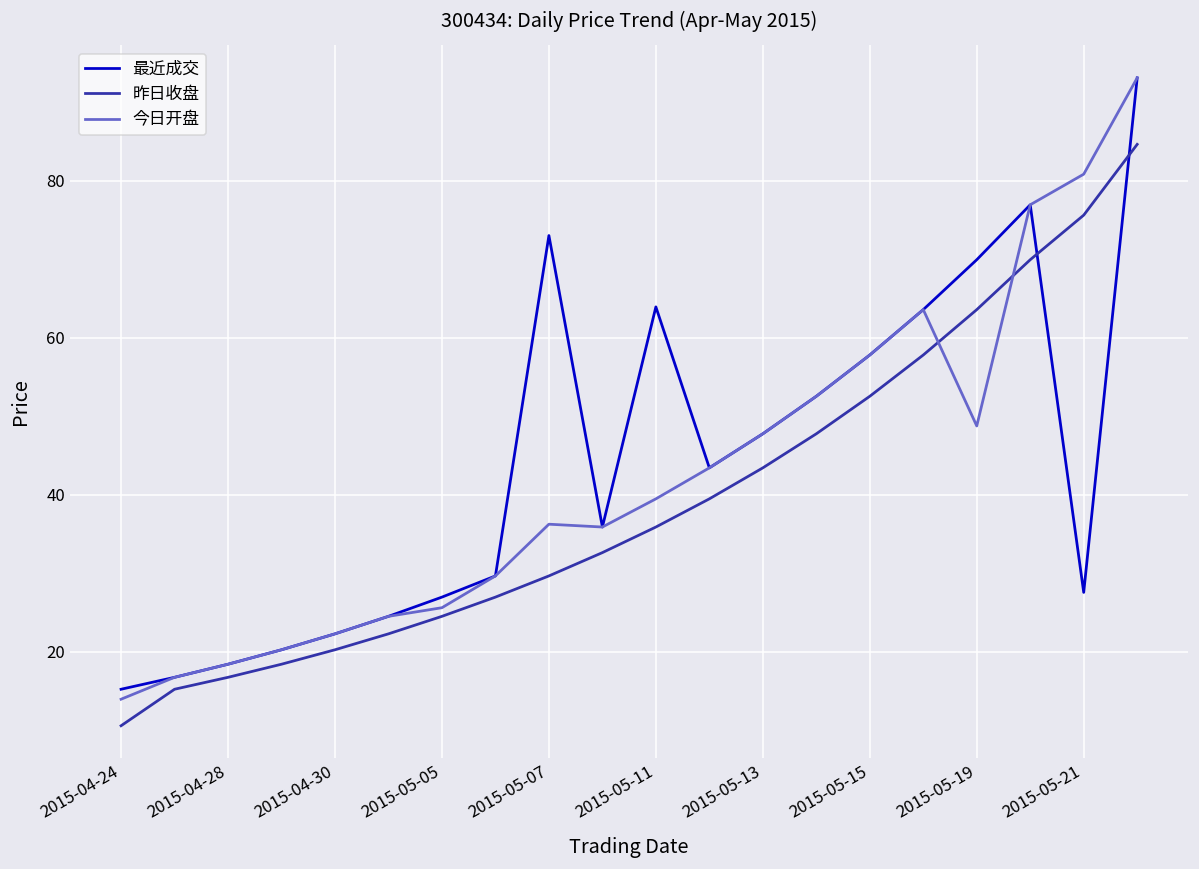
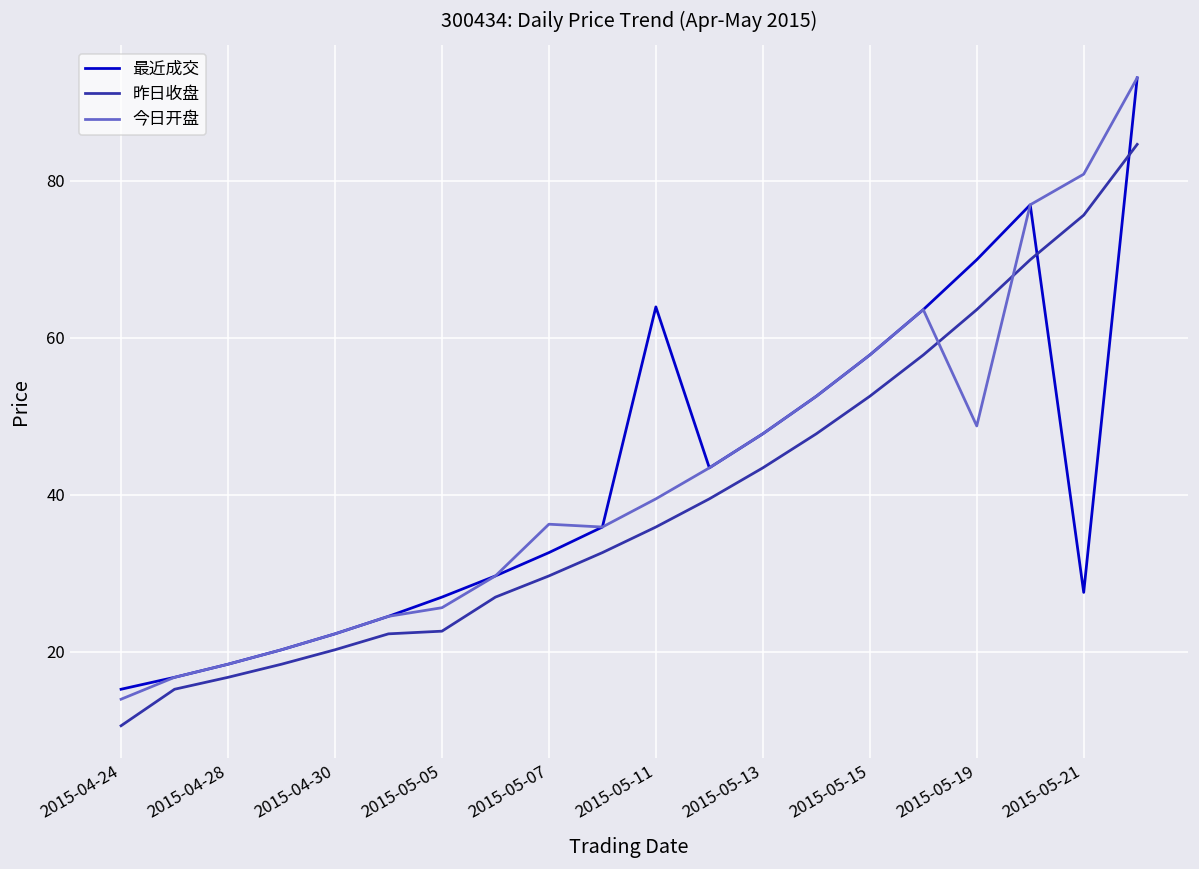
昨日收盘, 2015-05-05: 25 -> 23
最近成交, 2015-05-07: 73 -> 33
